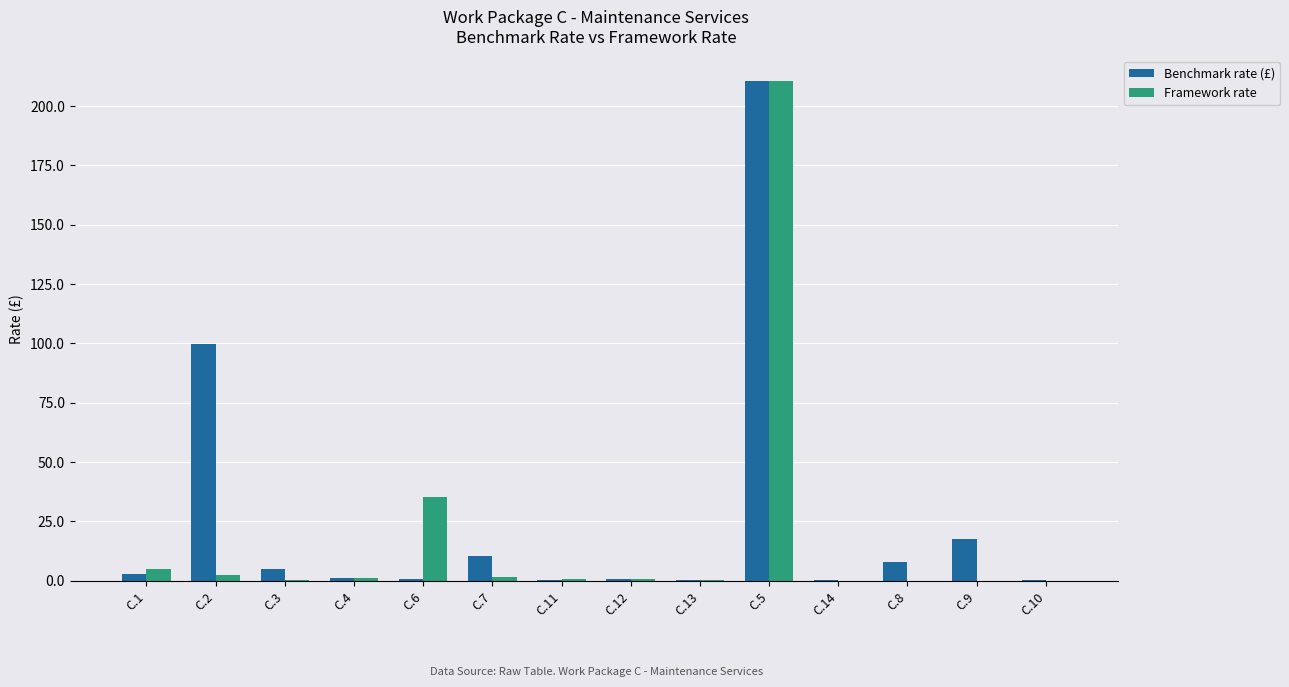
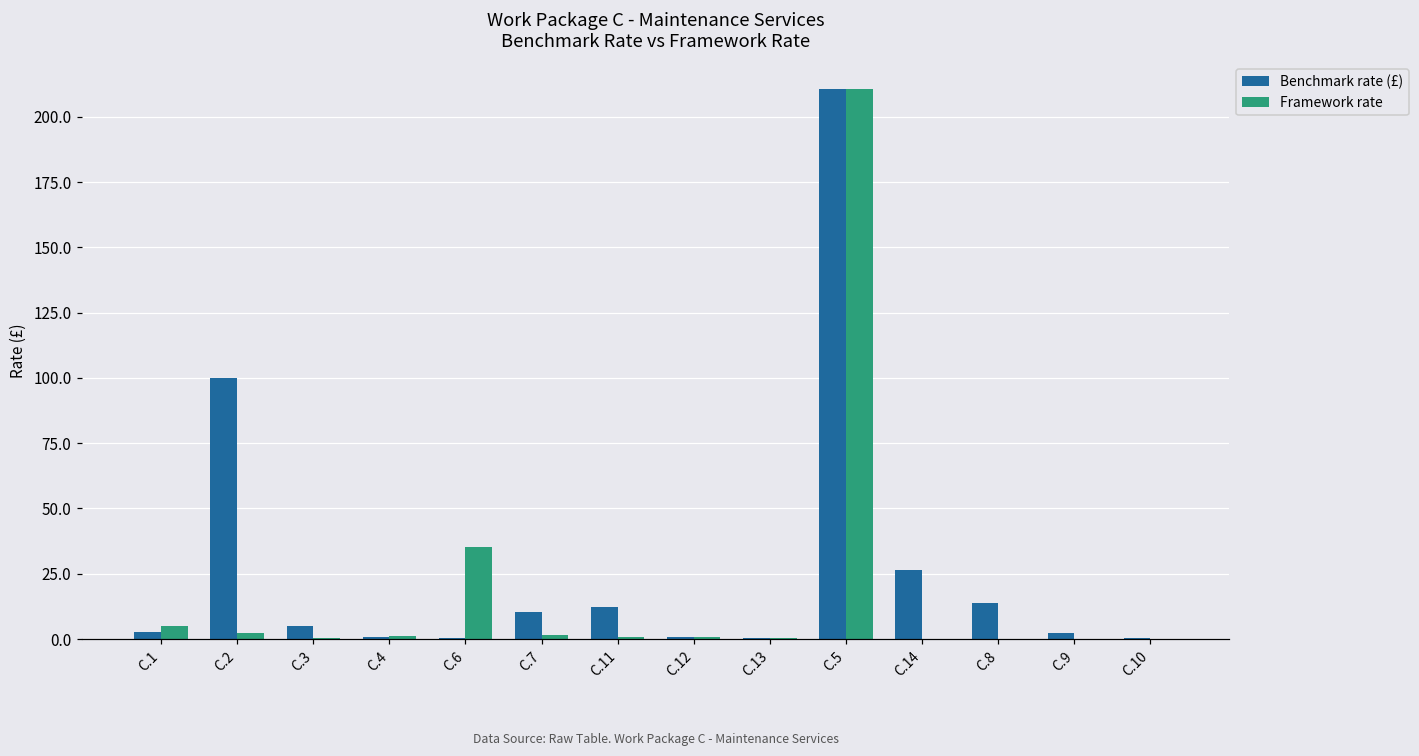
Benchmark rate (£), C.11: 0 -> 12
Benchmark rate (£), C.14: 0 -> 26
Benchmark rate (£), C.8: 8 -> 14
Benchmark rate (£), C.9: 17 -> 2
